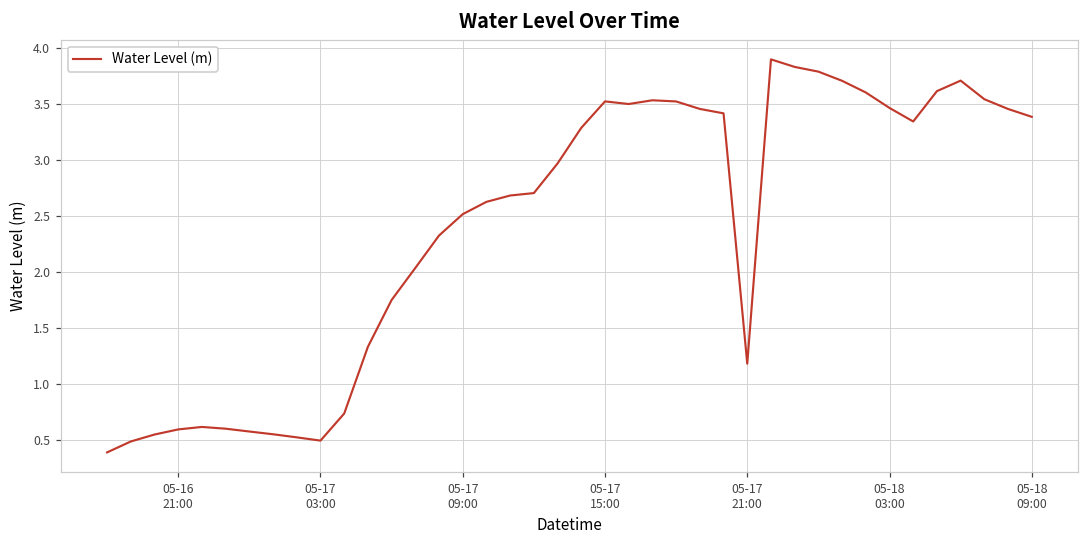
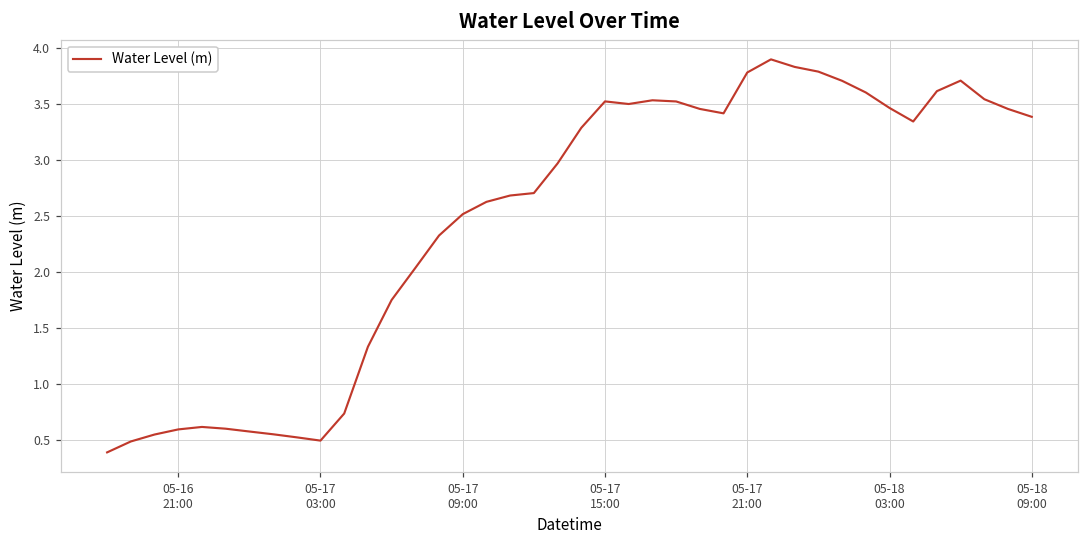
05-17 21:00: 1.18 -> 3.78
